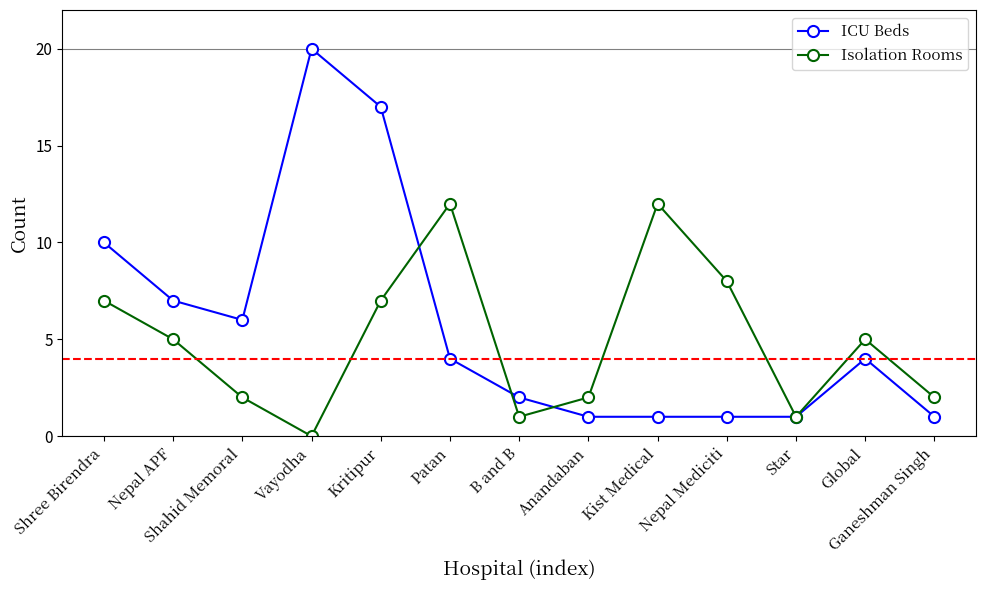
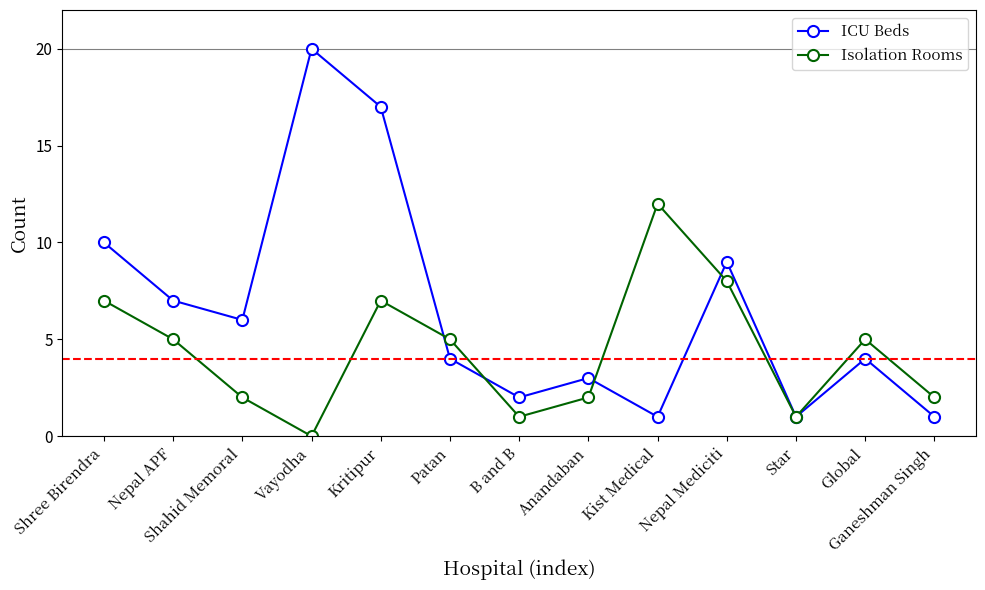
Isolation Rooms, Patan: 12 -> 5
ICU Beds, Anandaban: 1 -> 3
ICU Beds, Nepal Mediciti: 1 -> 9
